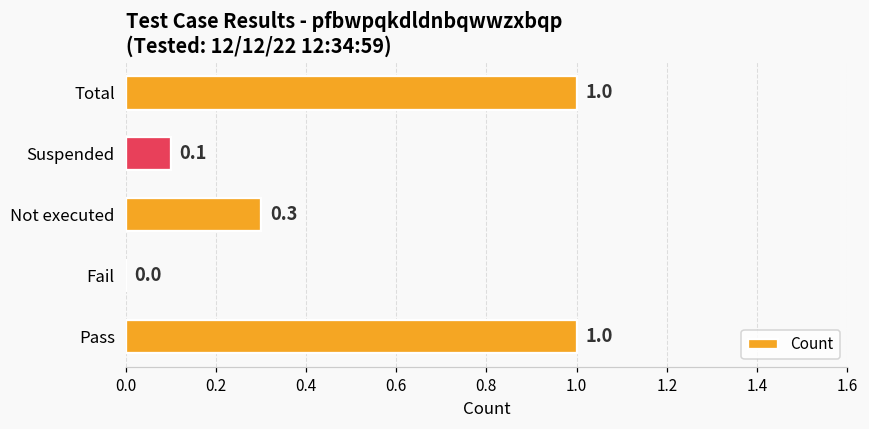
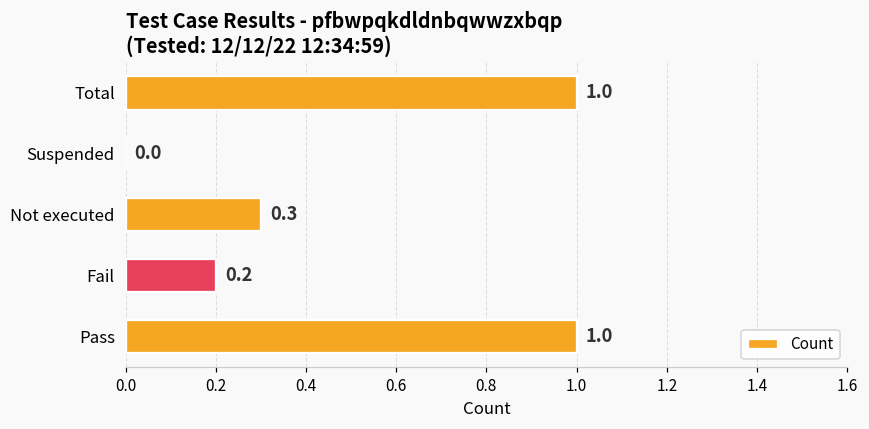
Suspended: 0.1 -> 0.0
Fail: 0.0 -> 0.2
